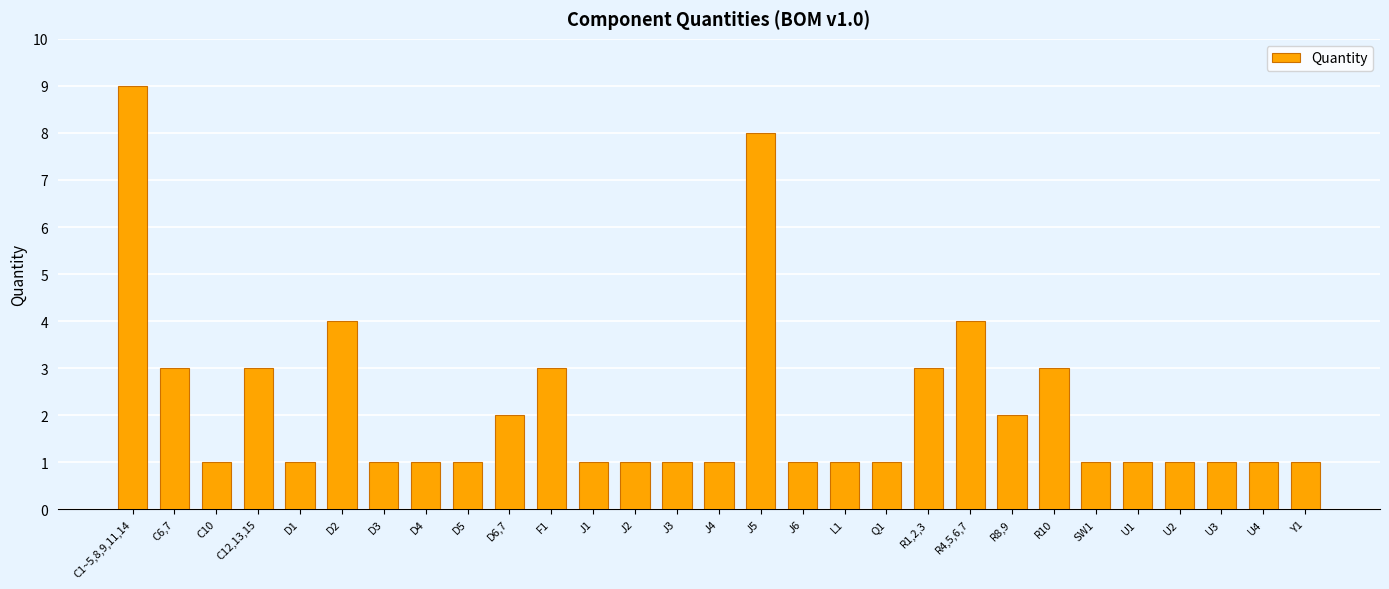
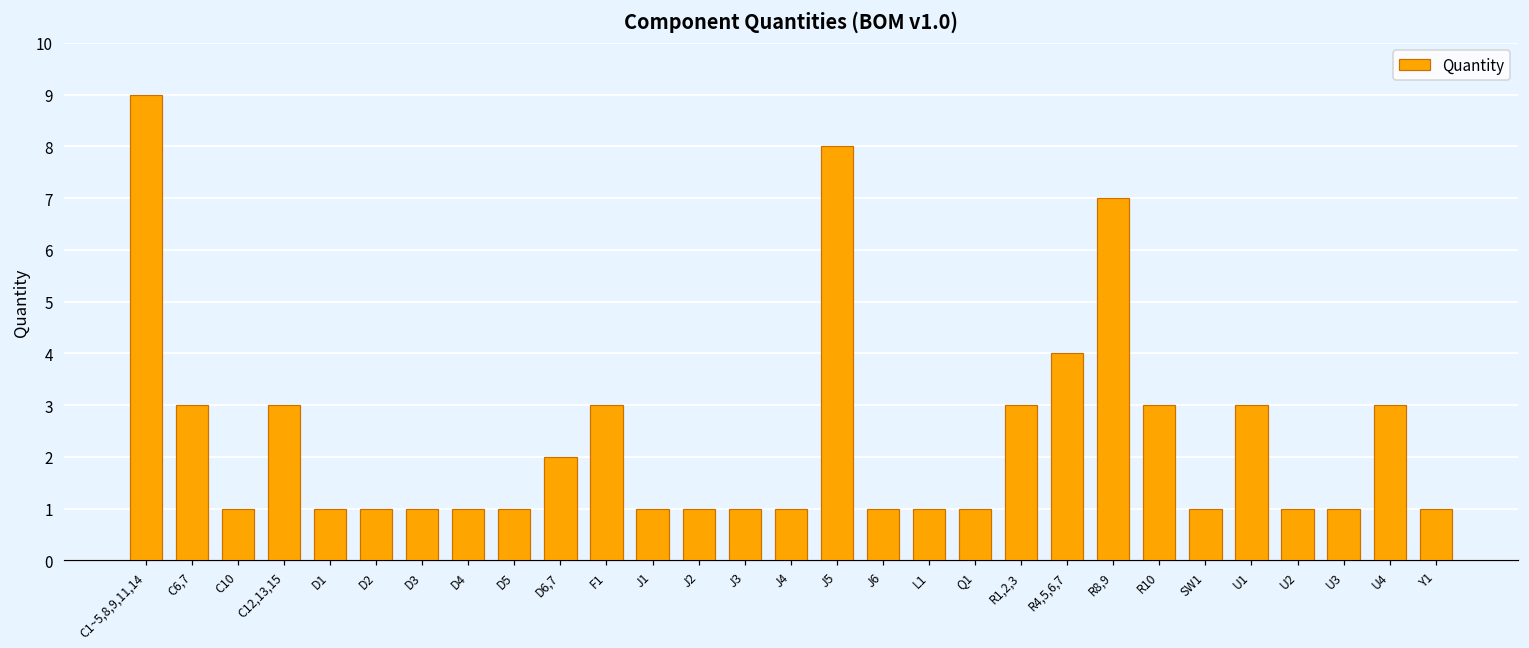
D2: 4 -> 1
R8,9: 2 -> 7
U1: 1 -> 3
U4: 1 -> 3
